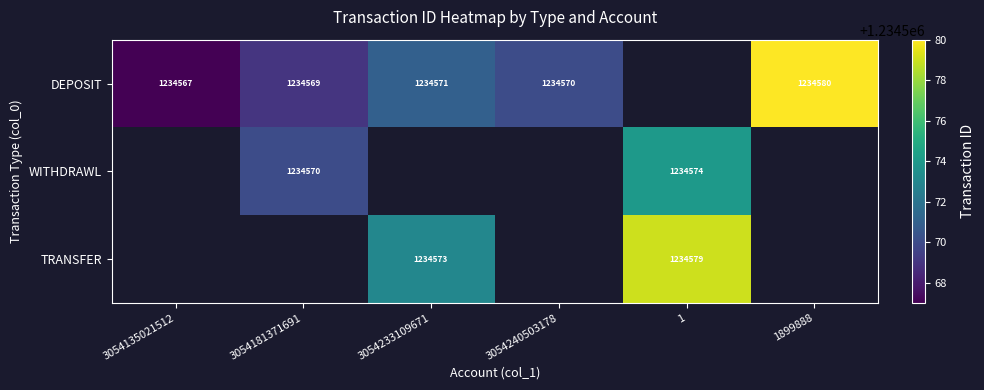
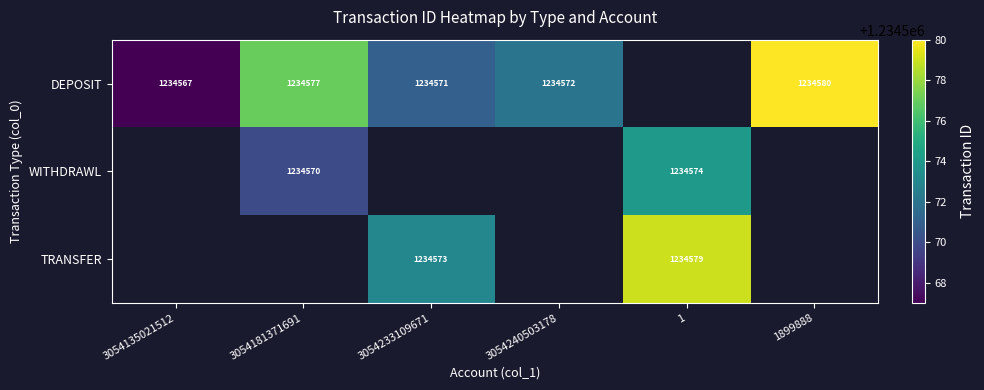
DEPOSIT, 3054181371691: 1234569 -> 1234577
DEPOSIT, 3054240503178: 1234570 -> 1234572
